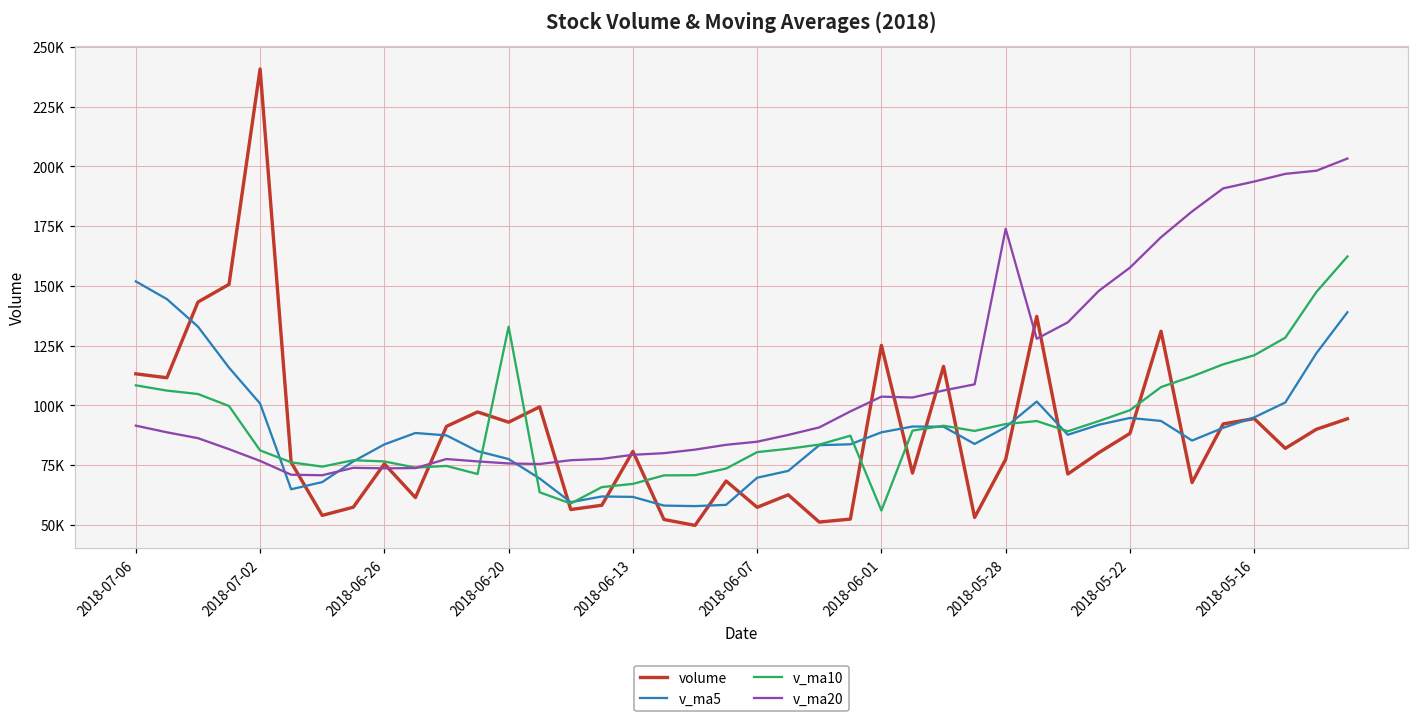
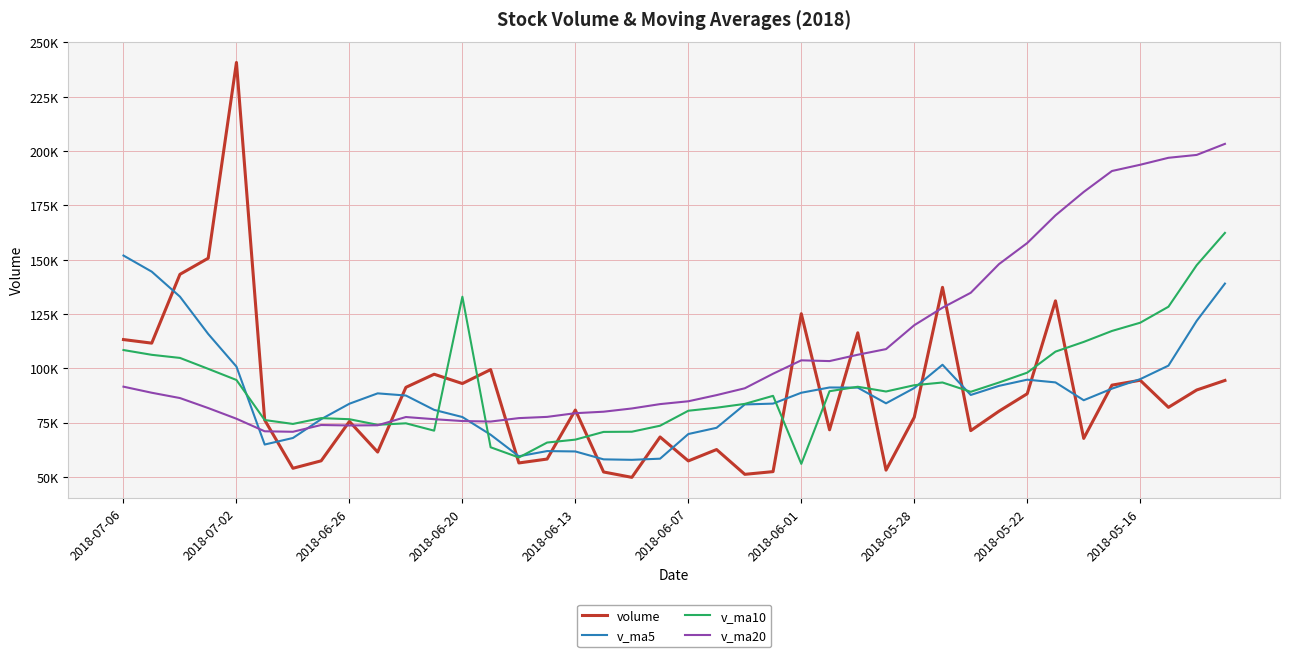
v_ma10, 2018-07-02: 81000 -> 95000
v_ma20, 2018-05-28: 174000 -> 120000
